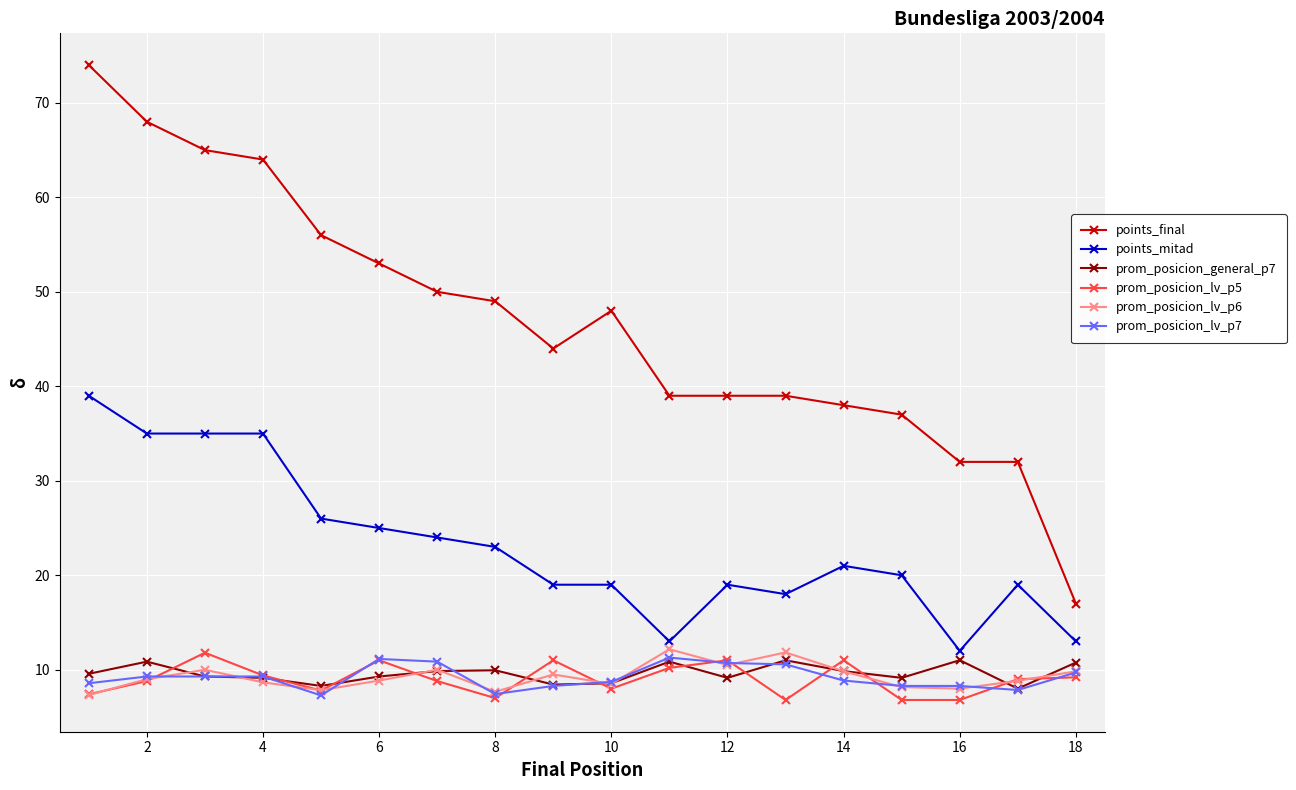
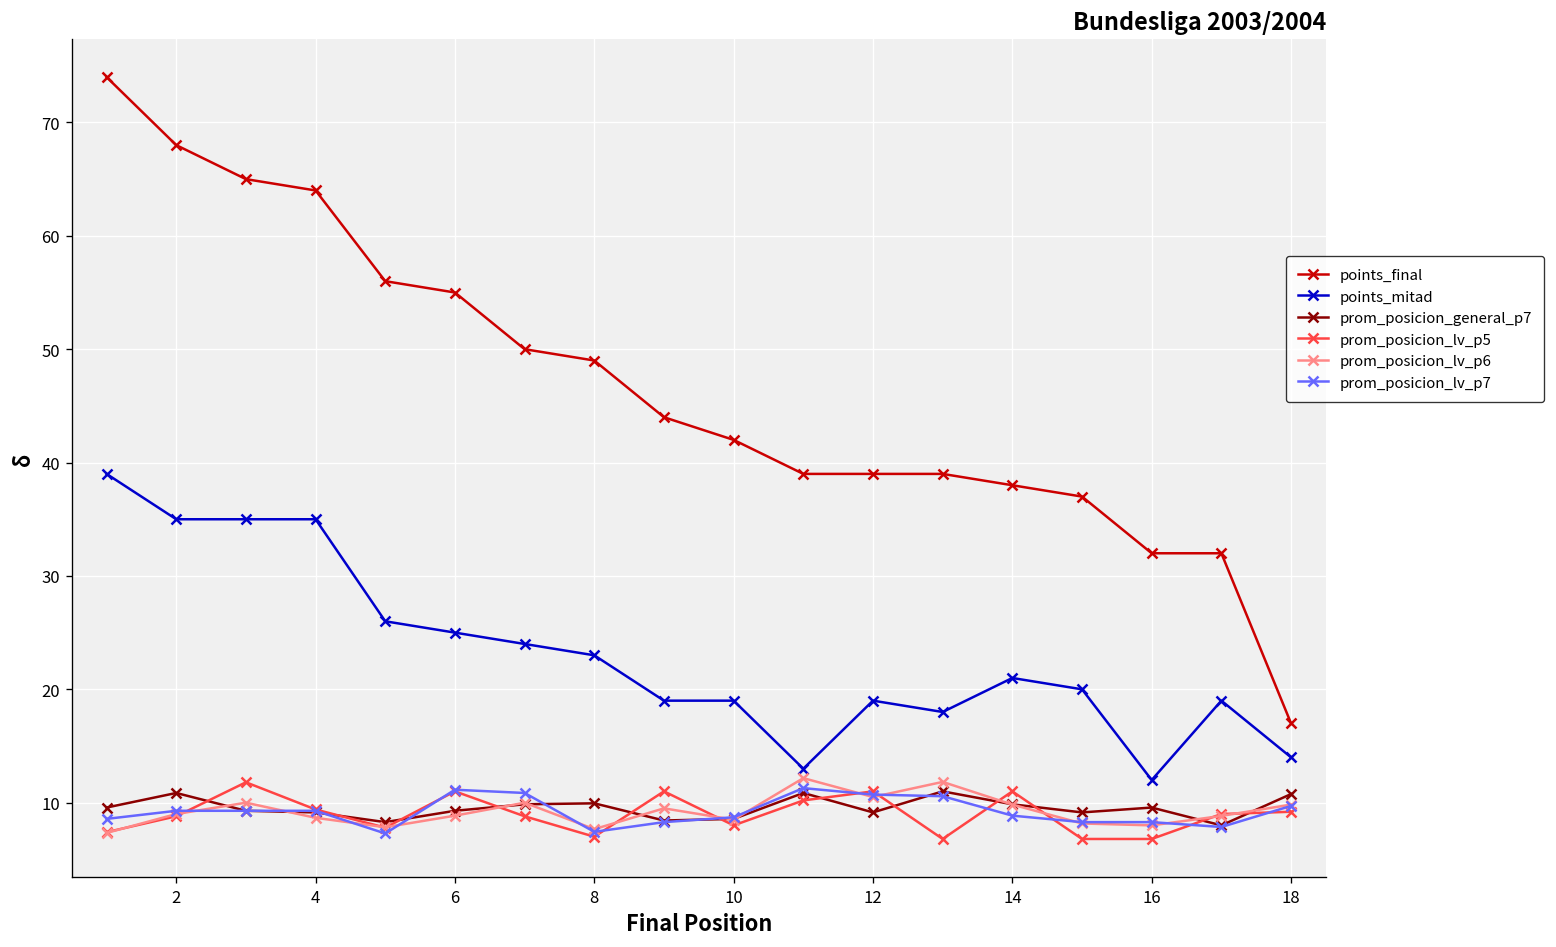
points_final, 6: 53 -> 55
points_final, 10: 48 -> 42
prom_posicion_general_p7, 16: 11 -> 10
points_mitad, 18: 13 -> 14
